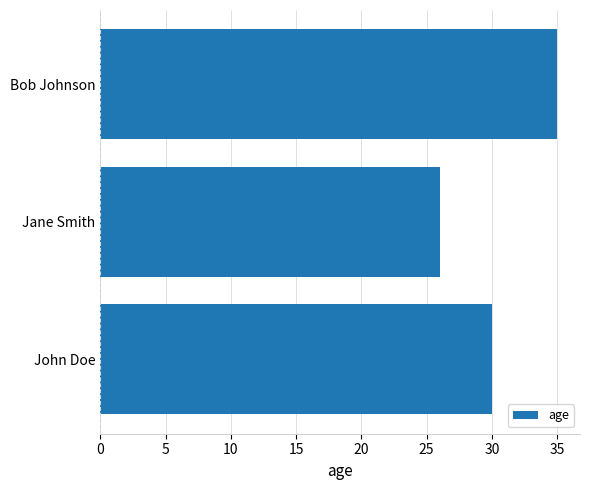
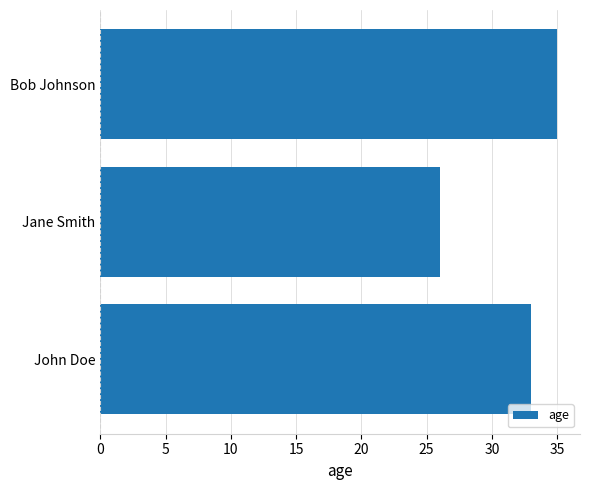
John Doe: 30 -> 33
